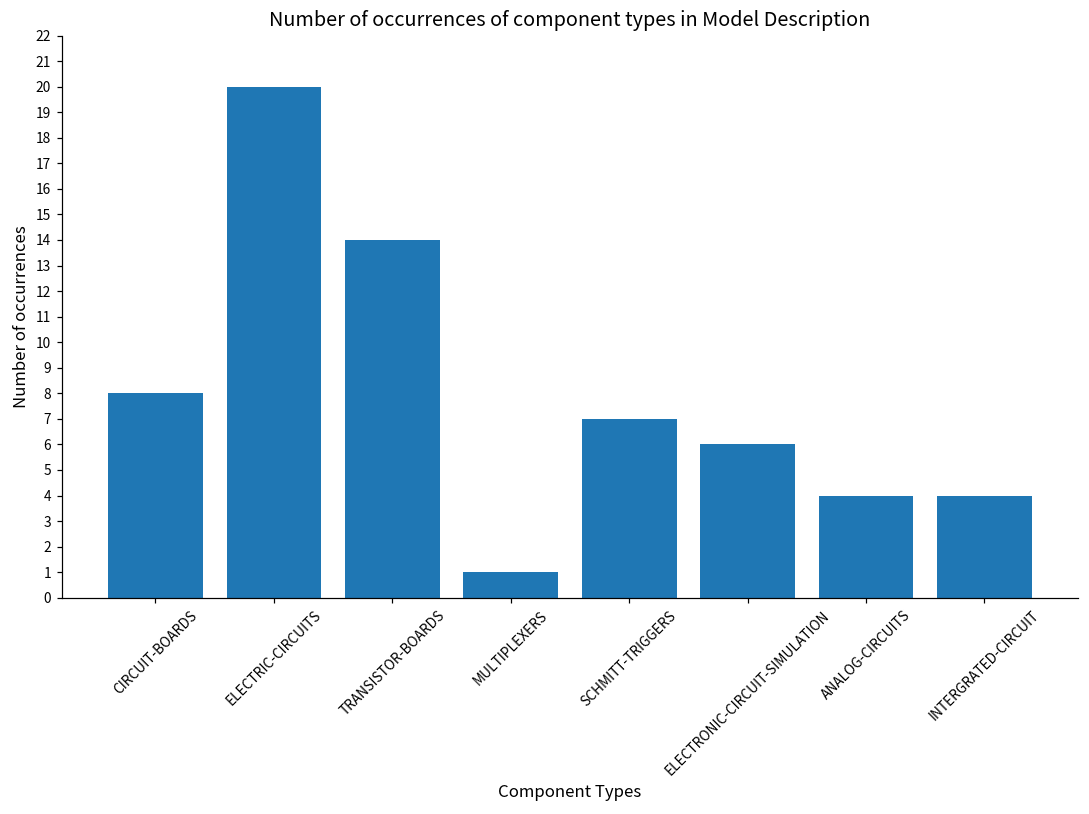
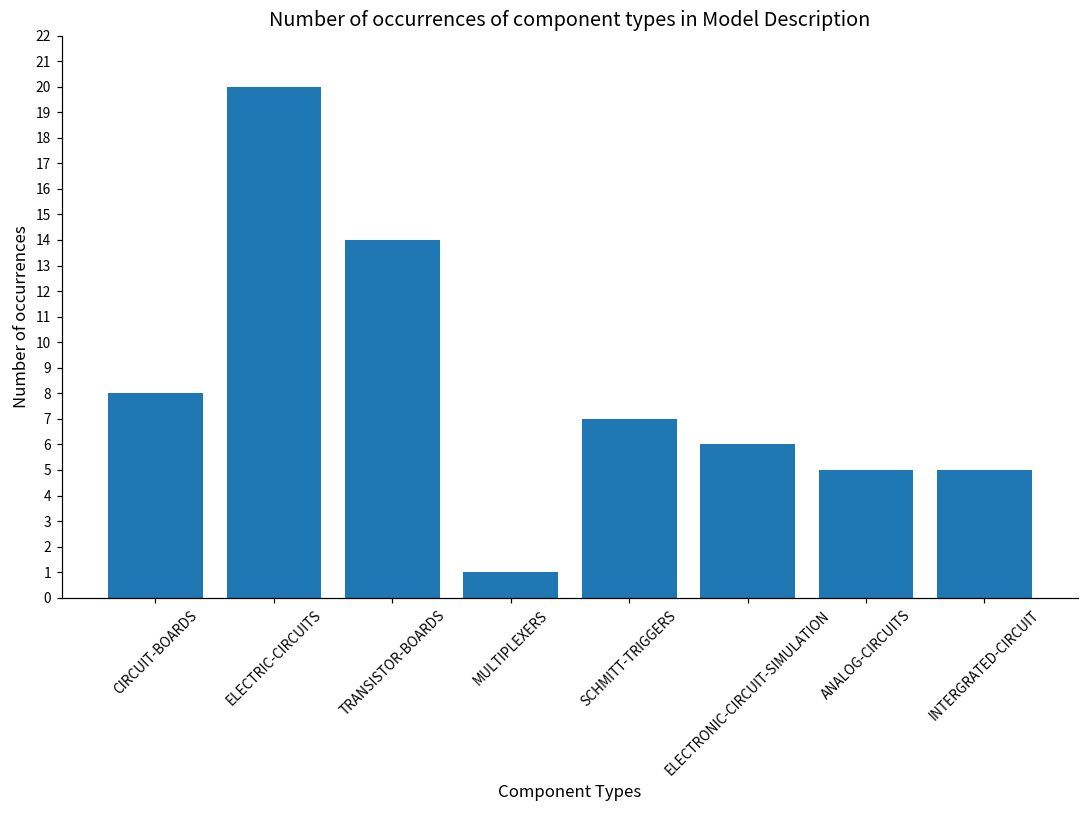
ANALOG-CIRCUITS: 4 -> 5
INTERGRATED-CIRCUIT: 4 -> 5
